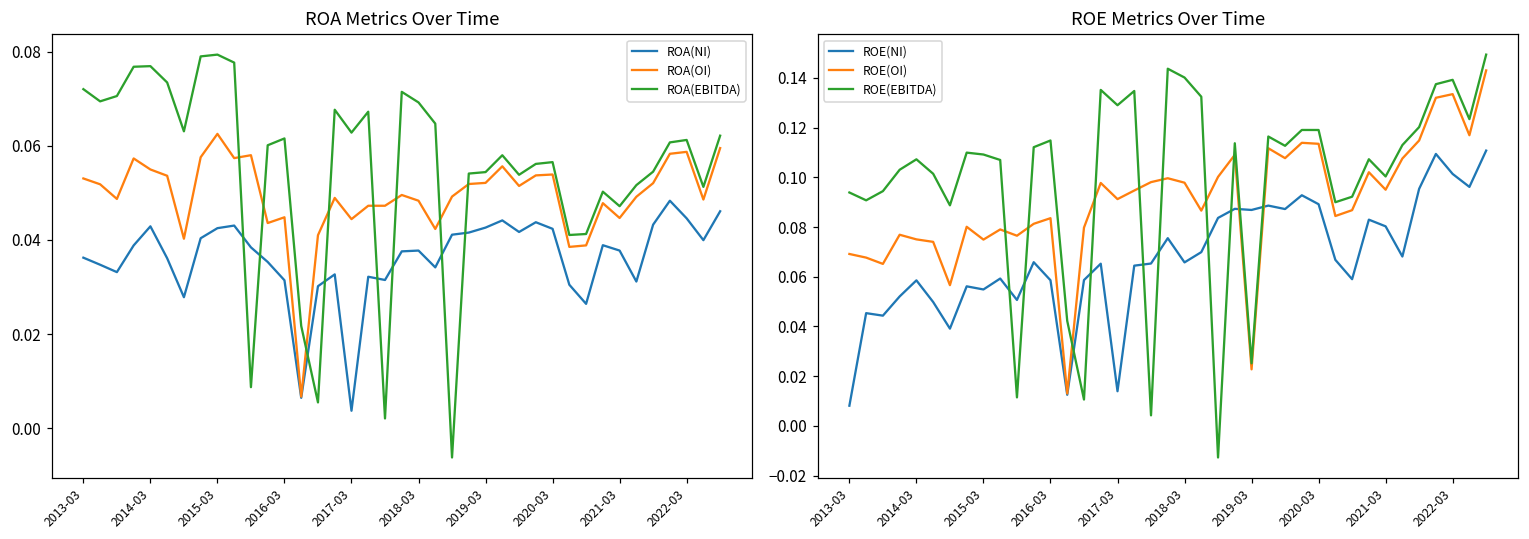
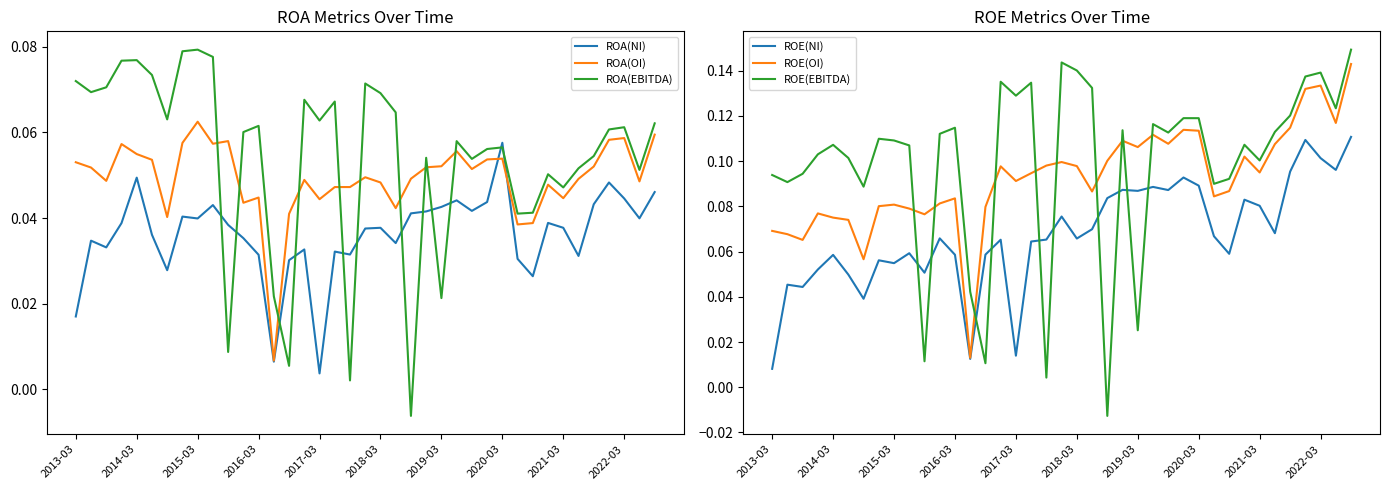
ROA Metrics Over Time, ROA(NI), 2013-03: 0.036 -> 0.017
ROA Metrics Over Time, ROA(NI), 2014-03: 0.043 -> 0.049
ROA Metrics Over Time, ROA(NI), 2015-03: 0.042 -> 0.040
ROA Metrics Over Time, ROA(EBITDA), 2019-03: 0.054 -> 0.021
ROA Metrics Over Time, ROA(NI), 2020-03: 0.042 -> 0.058
ROE Metrics Over Time, ROE(OI), 2015-03: 0.075 -> 0.081
ROE Metrics Over Time, ROE(OI), 2019-03: 0.023 -> 0.106
